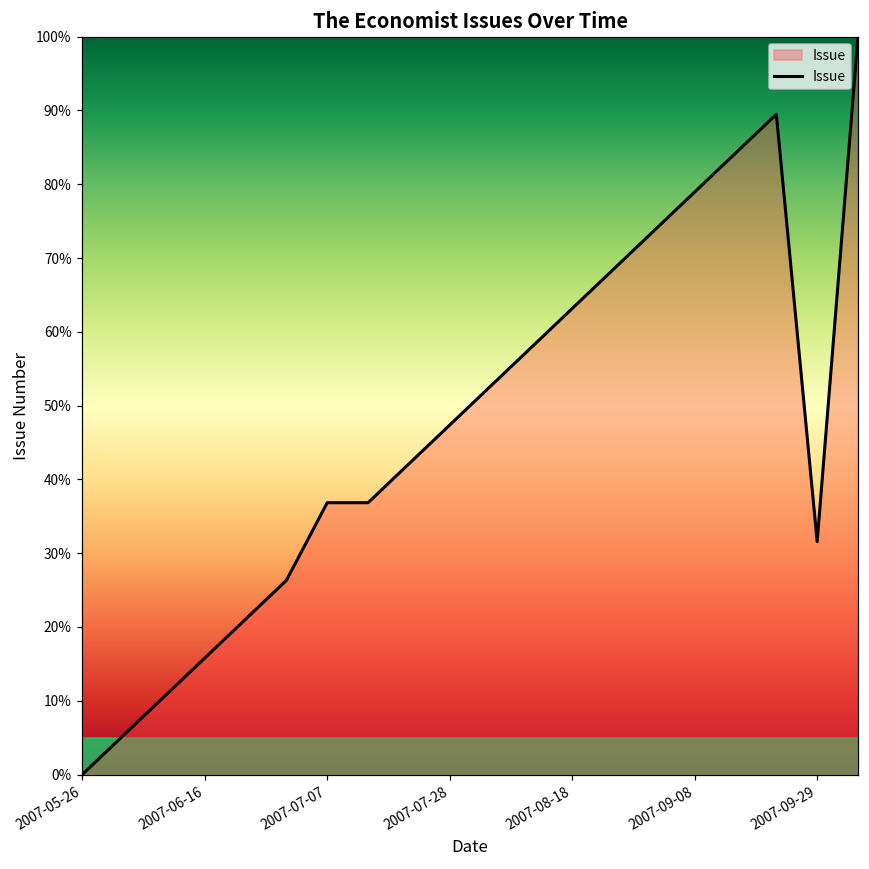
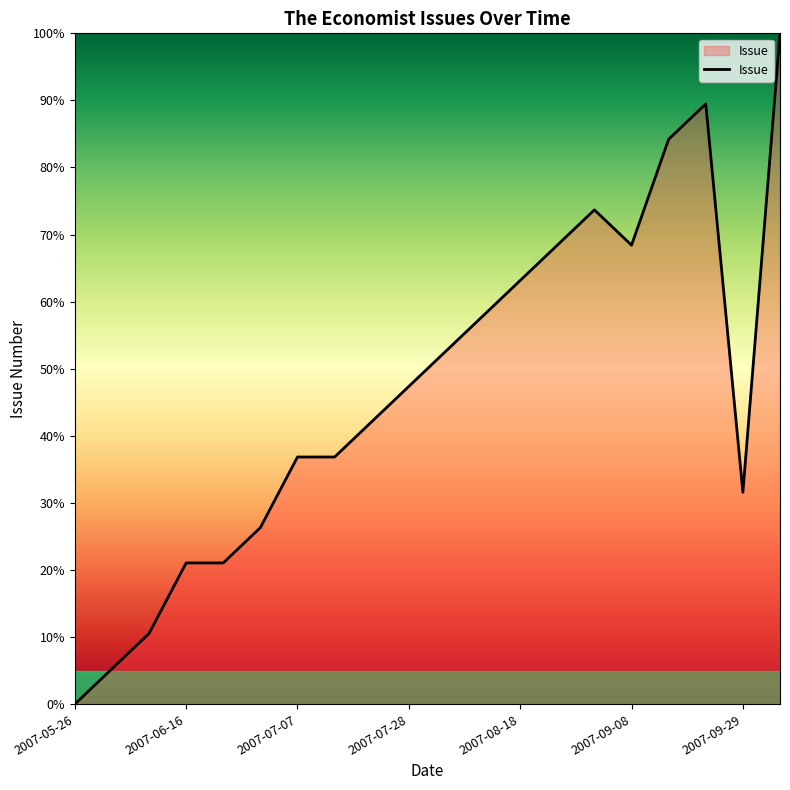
2007-06-16: 16% -> 21%
2007-09-08: 79% -> 68%
